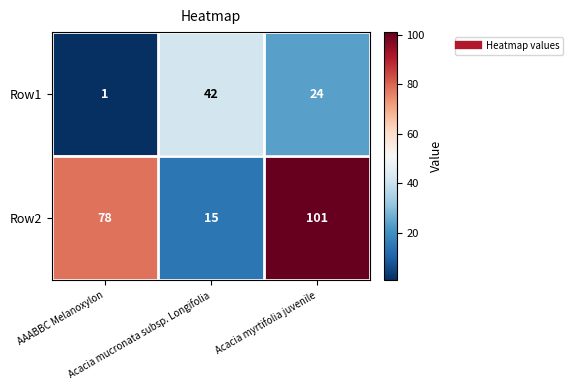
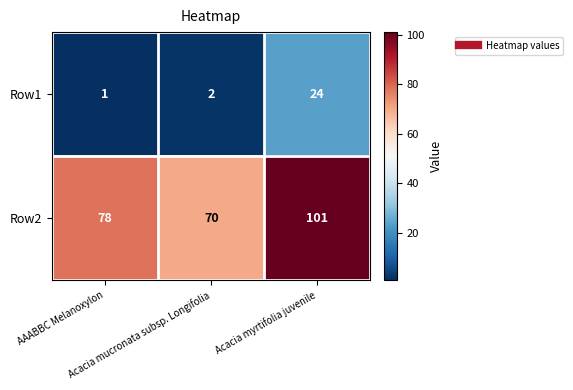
Row1, Acacia mucronata subsp. Longifolia: 42 -> 2
Row2, Acacia mucronata subsp. Longifolia: 15 -> 70
